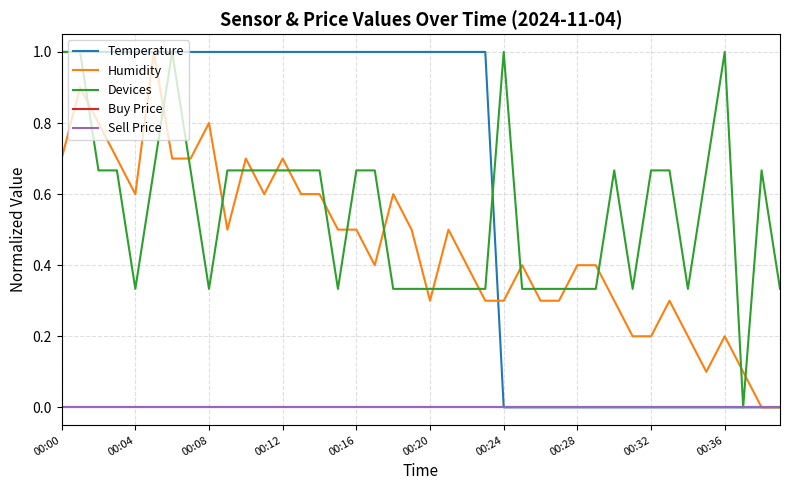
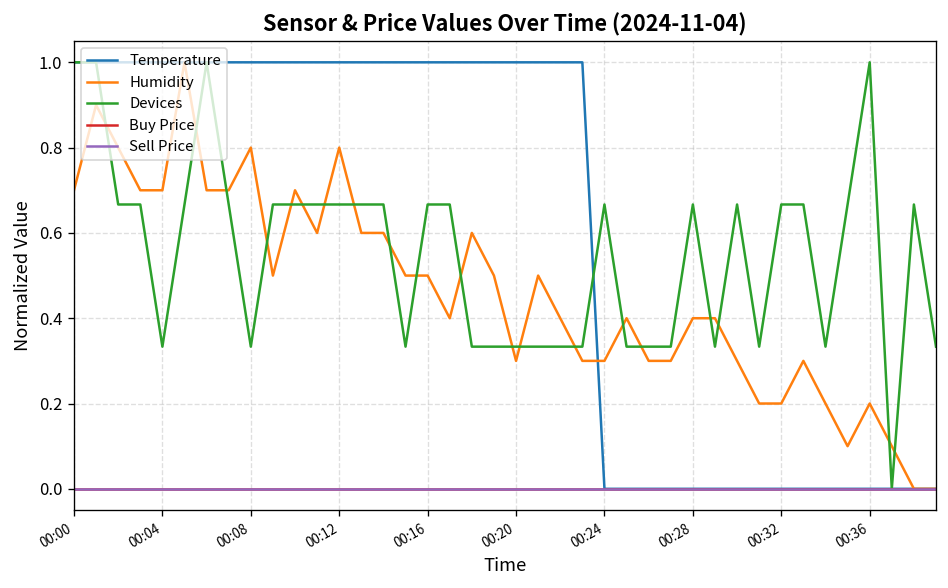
Humidity, 00:04: 0.60 -> 0.70
Humidity, 00:12: 0.70 -> 0.80
Devices, 00:24: 1.00 -> 0.67
Devices, 00:28: 0.33 -> 0.67
